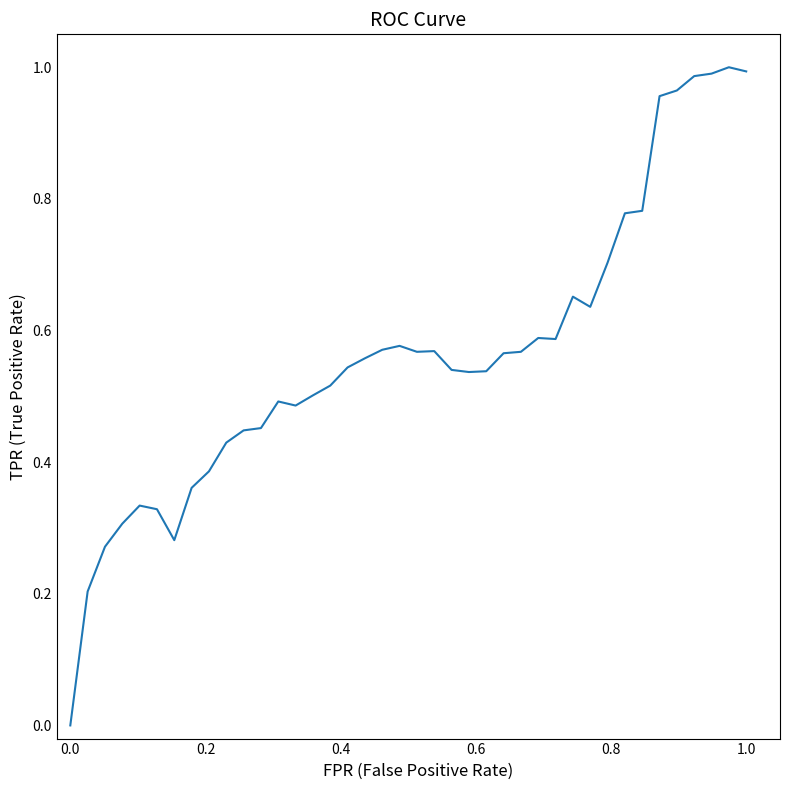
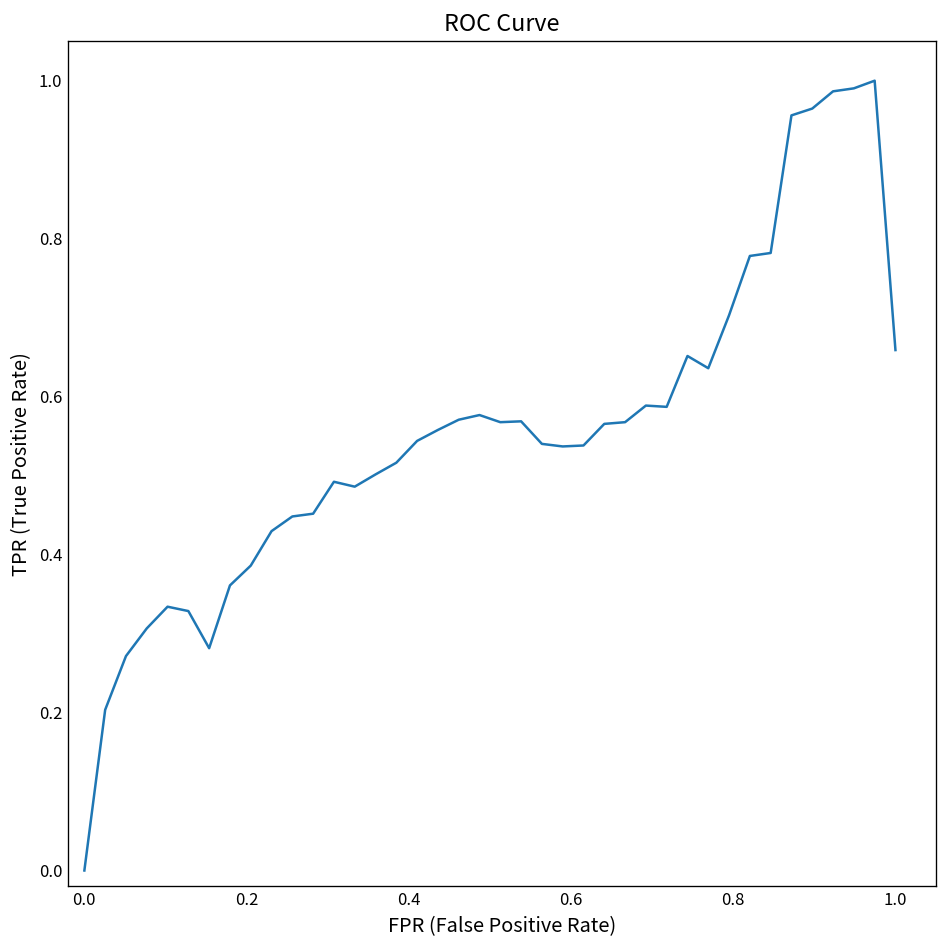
1.0: 0.99 -> 0.66
